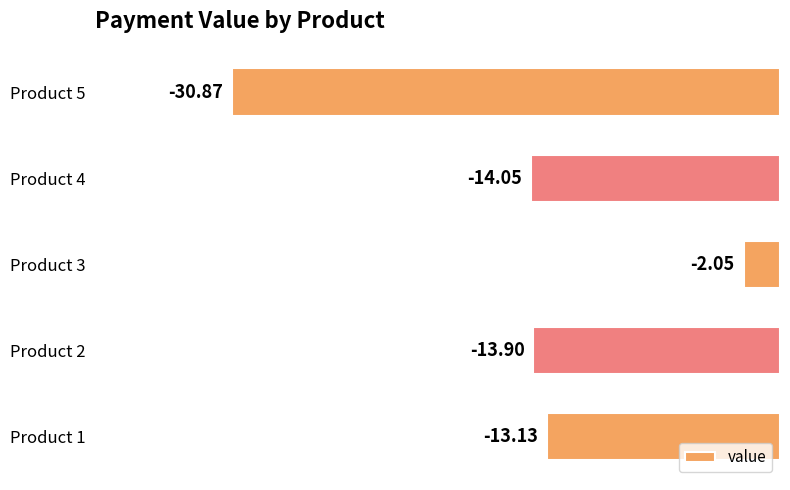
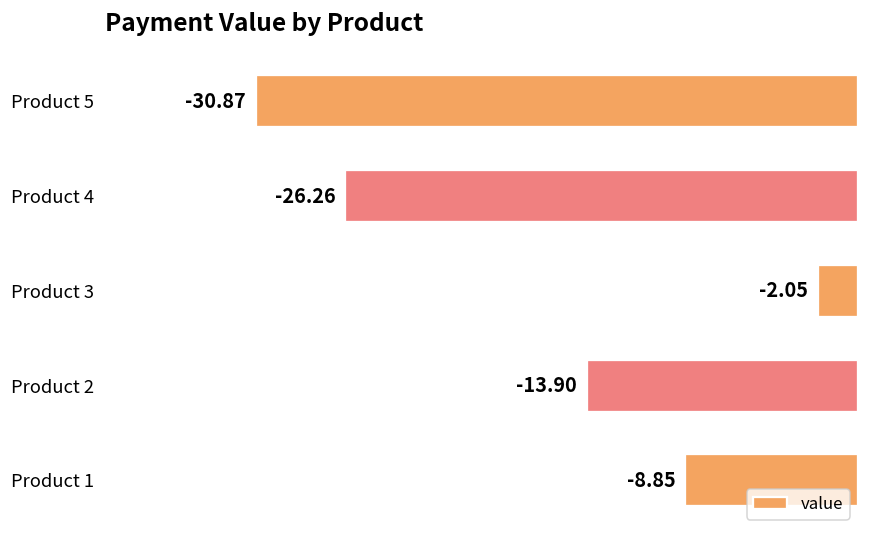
Product 4: -14.05 -> -26.26
Product 1: -13.13 -> -8.85
